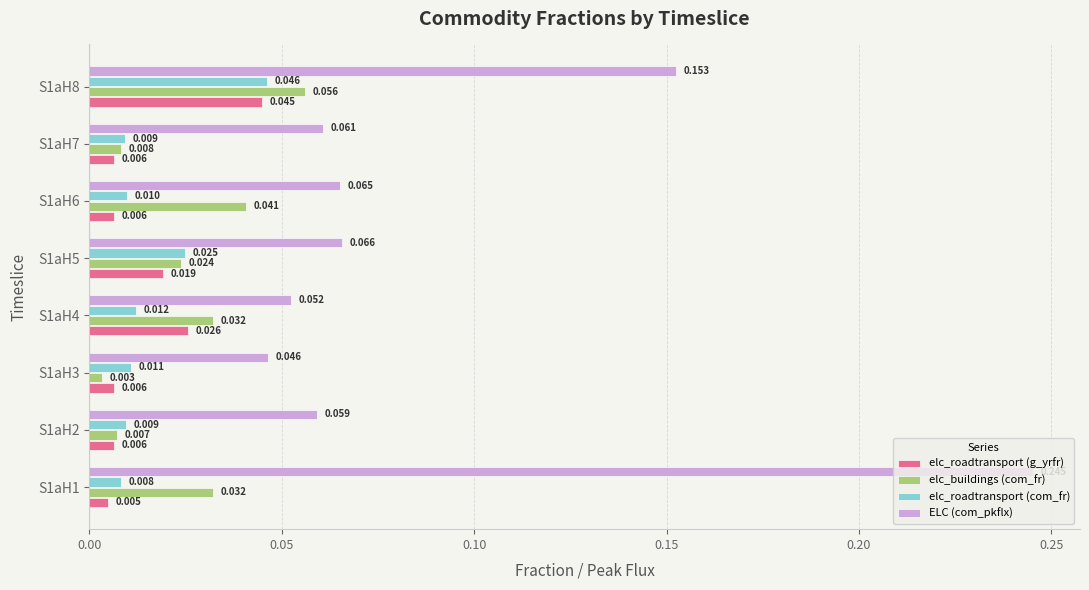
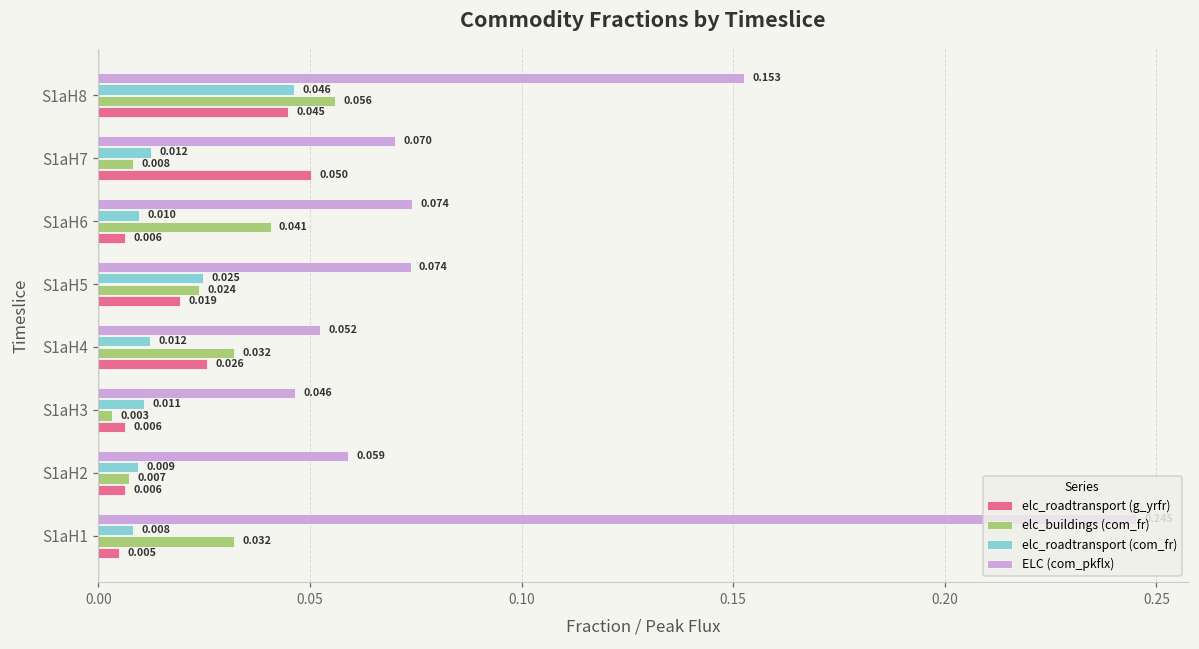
ELC (com_pkflx), S1aH7: 0.061 -> 0.070
elc_roadtransport (com_fr), S1aH7: 0.009 -> 0.012
elc_roadtransport (g_yrfr), S1aH7: 0.006 -> 0.050
ELC (com_pkflx), S1aH6: 0.065 -> 0.074
ELC (com_pkflx), S1aH5: 0.066 -> 0.074
